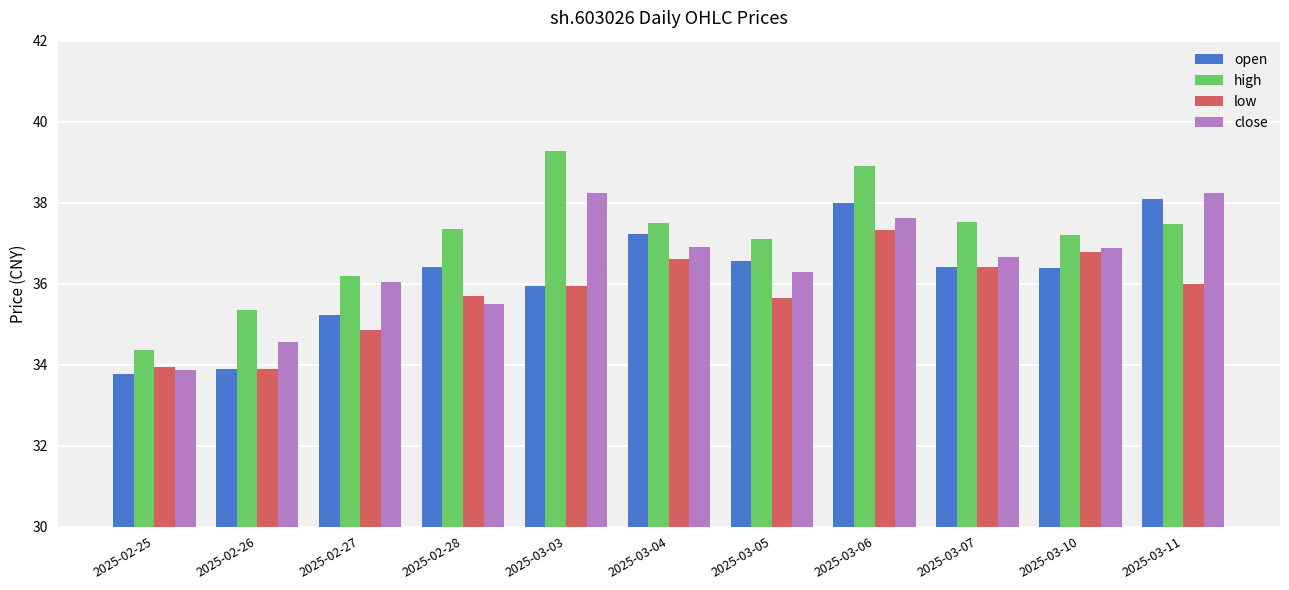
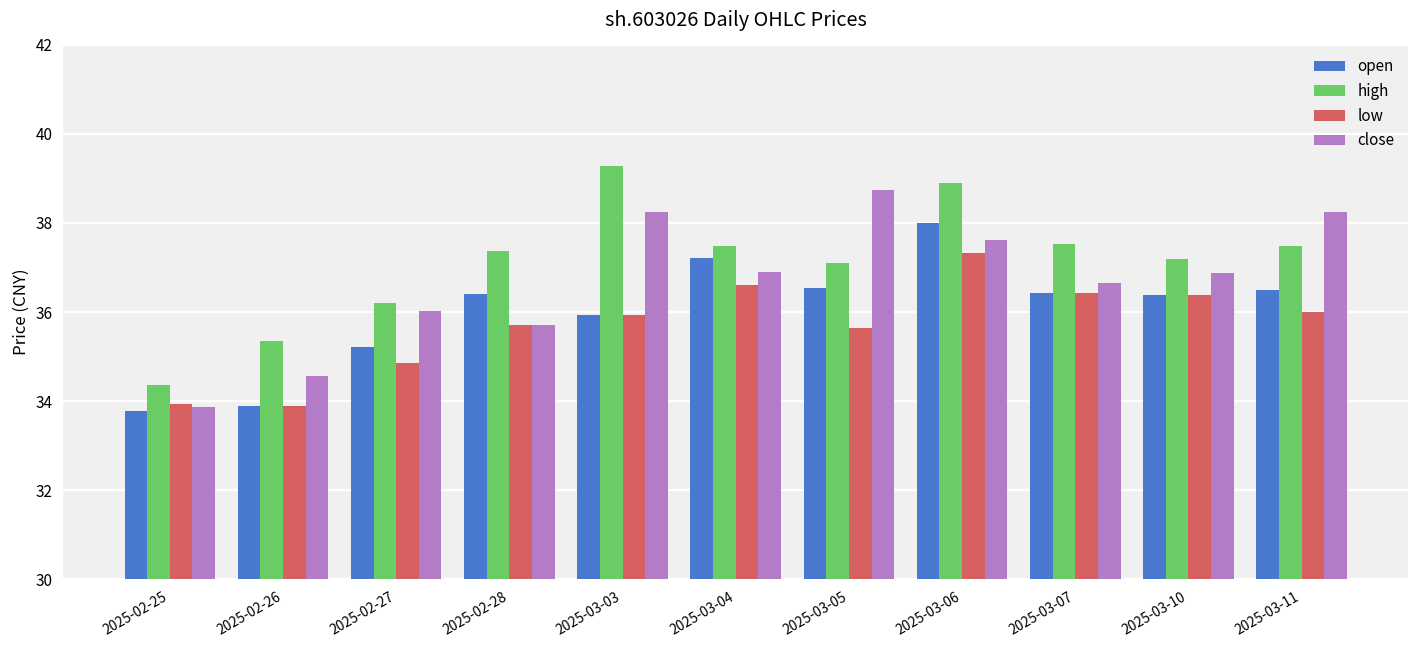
close, 2025-02-28: 35.5 -> 35.7
close, 2025-03-05: 36.3 -> 38.7
low, 2025-03-10: 36.8 -> 36.4
open, 2025-03-11: 38.1 -> 36.5
